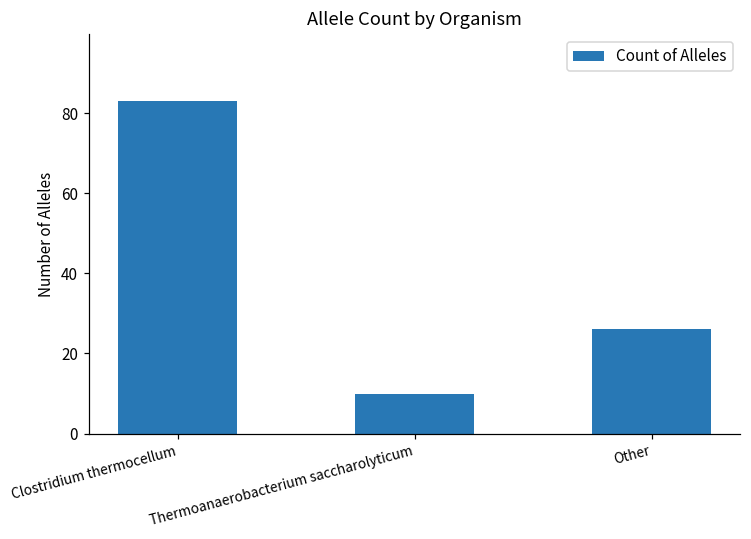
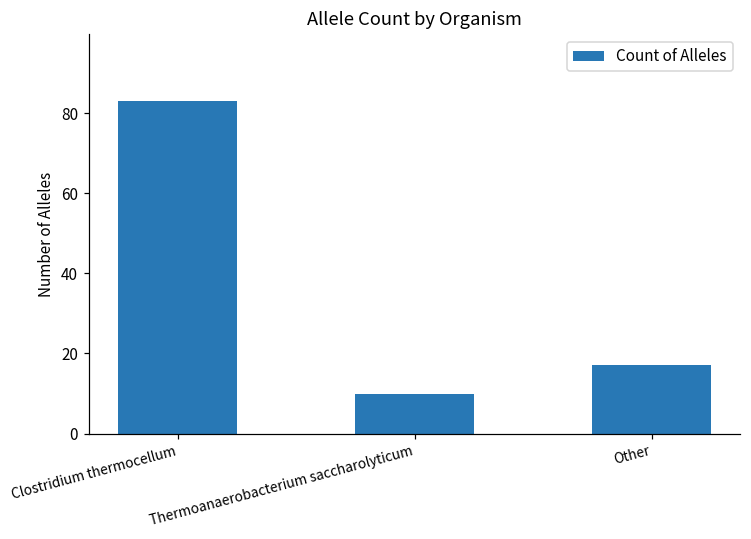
Other: 26 -> 17
